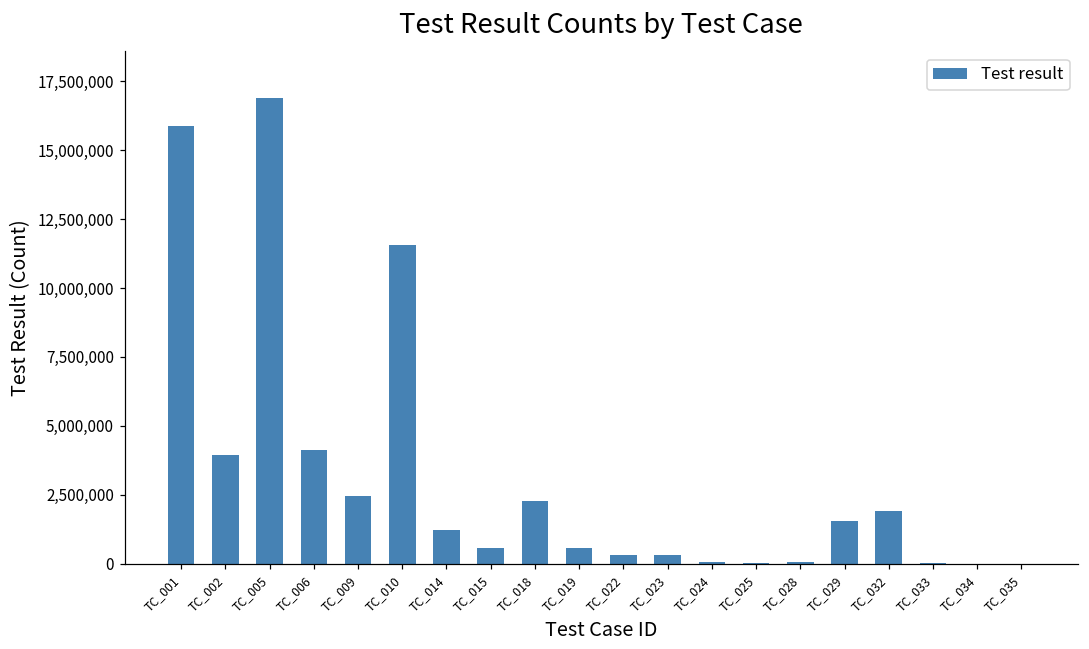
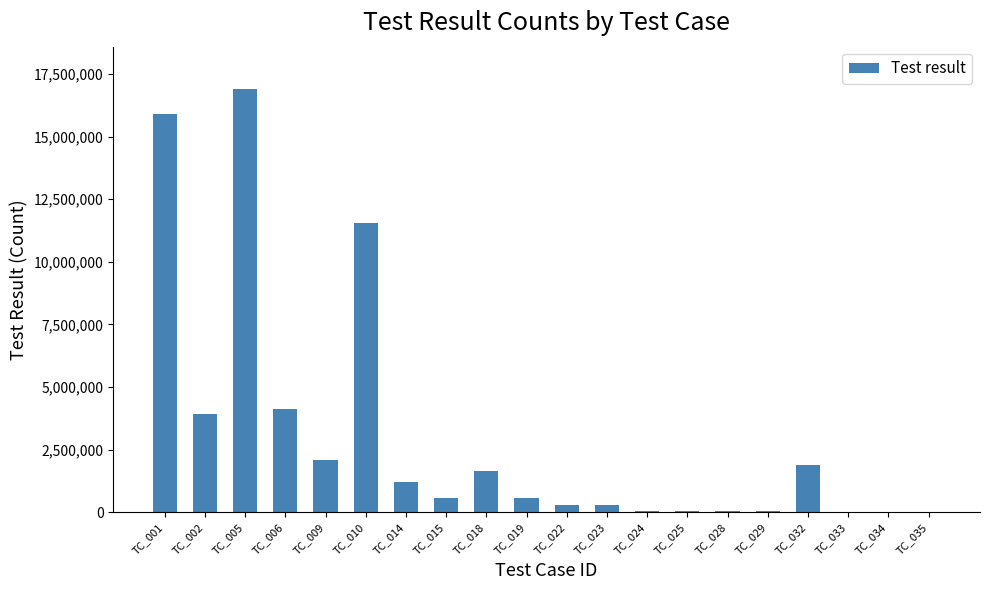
TC_009: 2,500,000 -> 2,100,000
TC_018: 2,300,000 -> 1,600,000
TC_029: 1,500,000 -> 0
